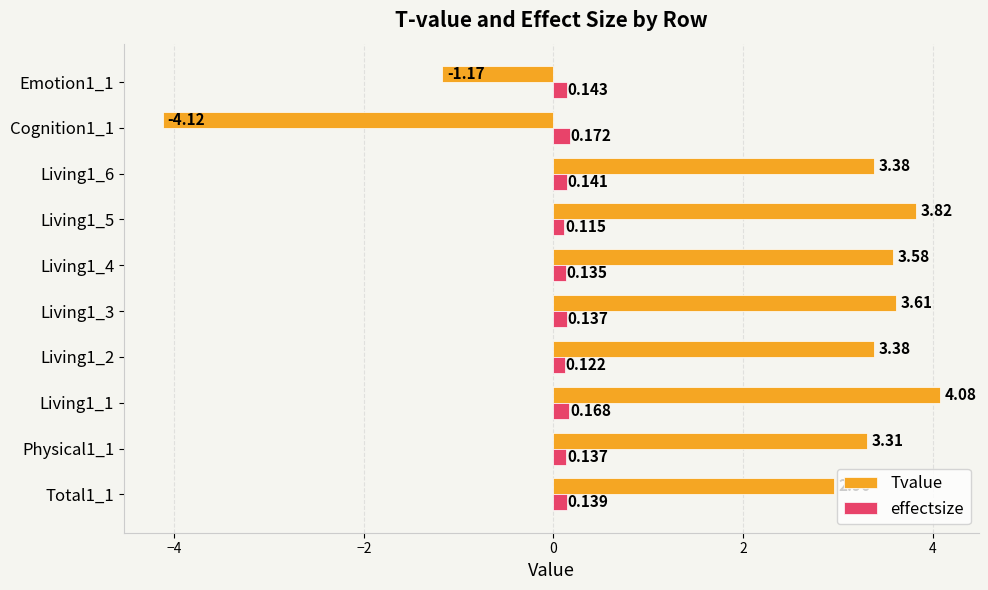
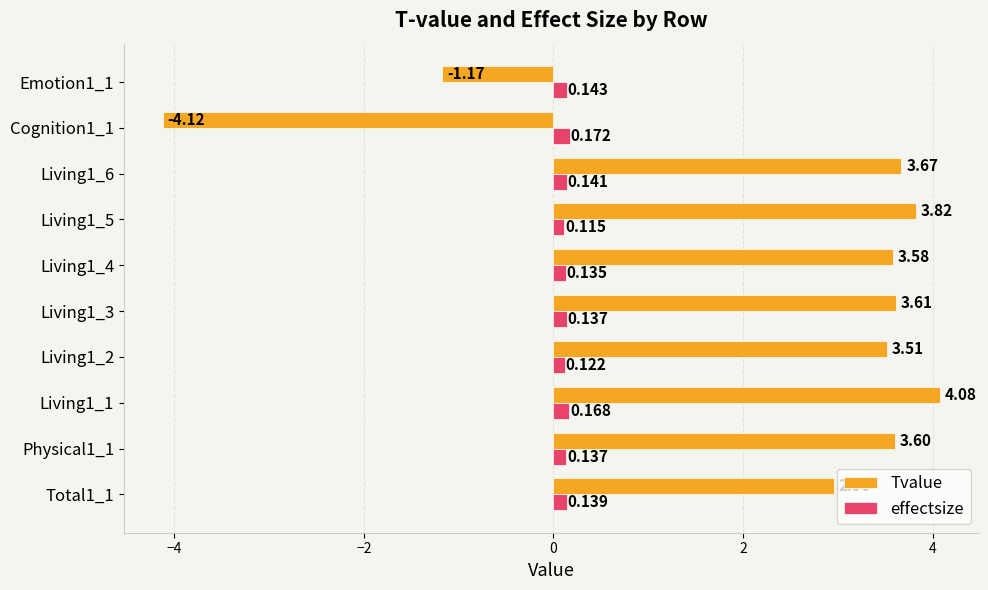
Tvalue, Living1_6: 3.38 -> 3.67
Tvalue, Living1_2: 3.38 -> 3.51
Tvalue, Physical1_1: 3.31 -> 3.60
